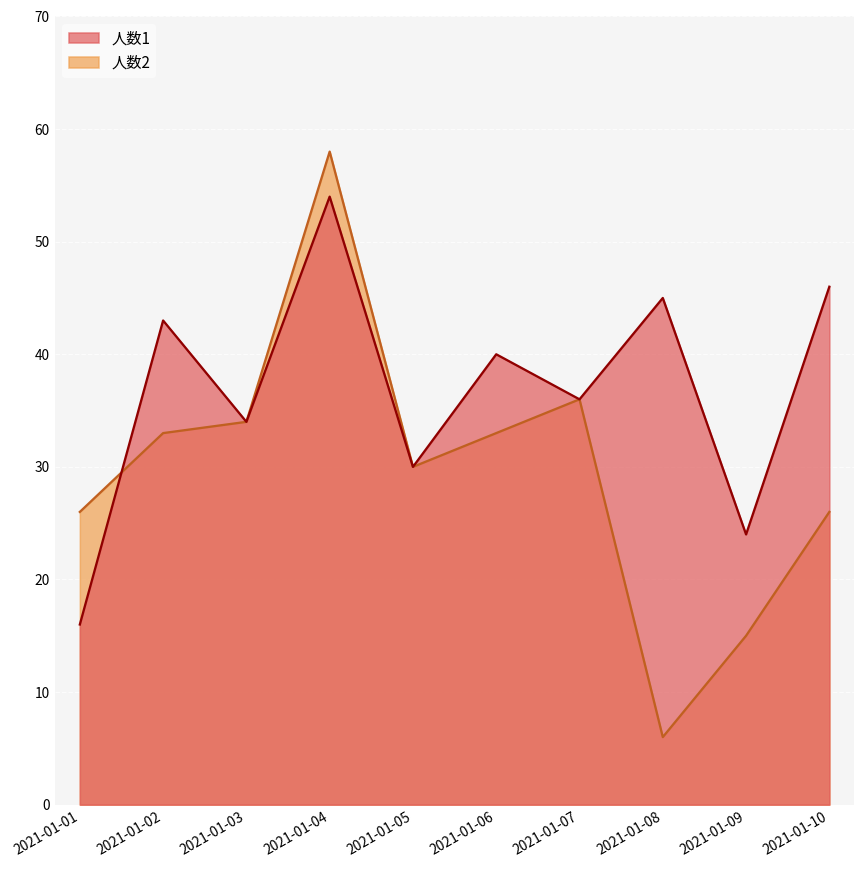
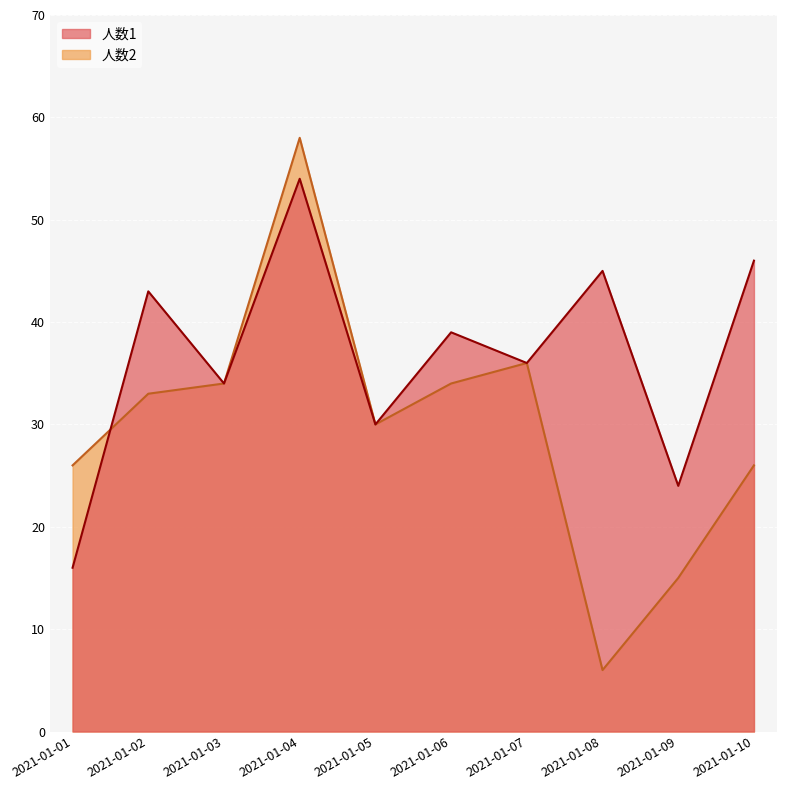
人数2, 2021-01-06: 33 -> 34
人数1, 2021-01-06: 40 -> 39
